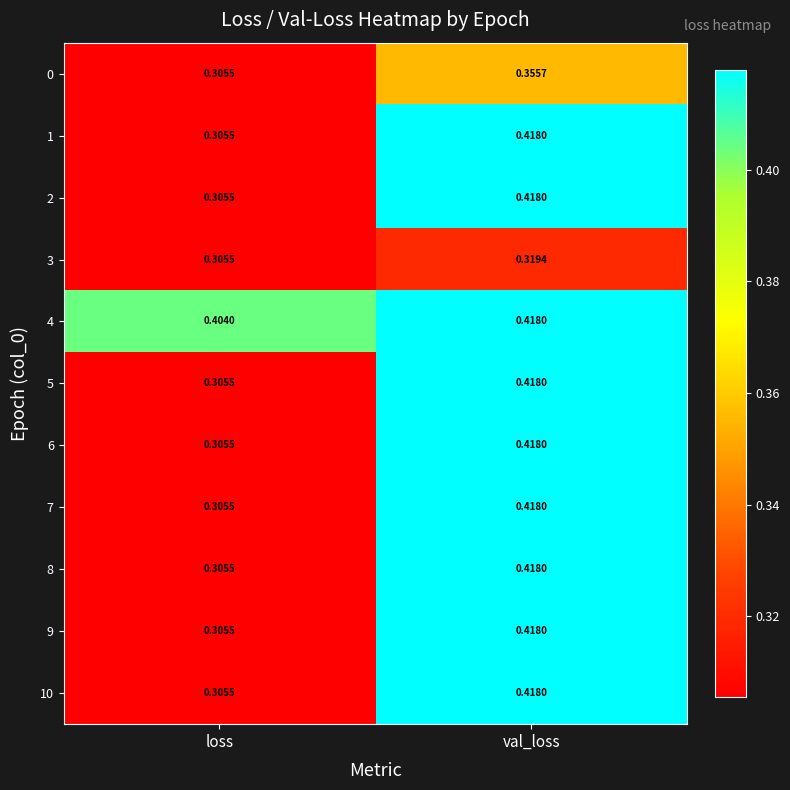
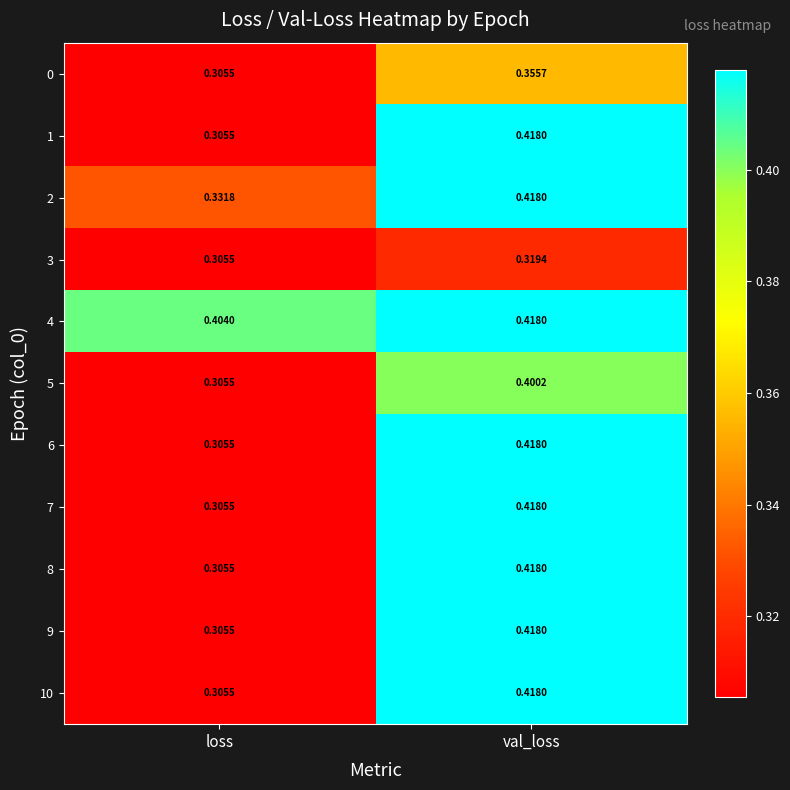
2, loss: 0.3055 -> 0.3318
5, val_loss: 0.4180 -> 0.4002
